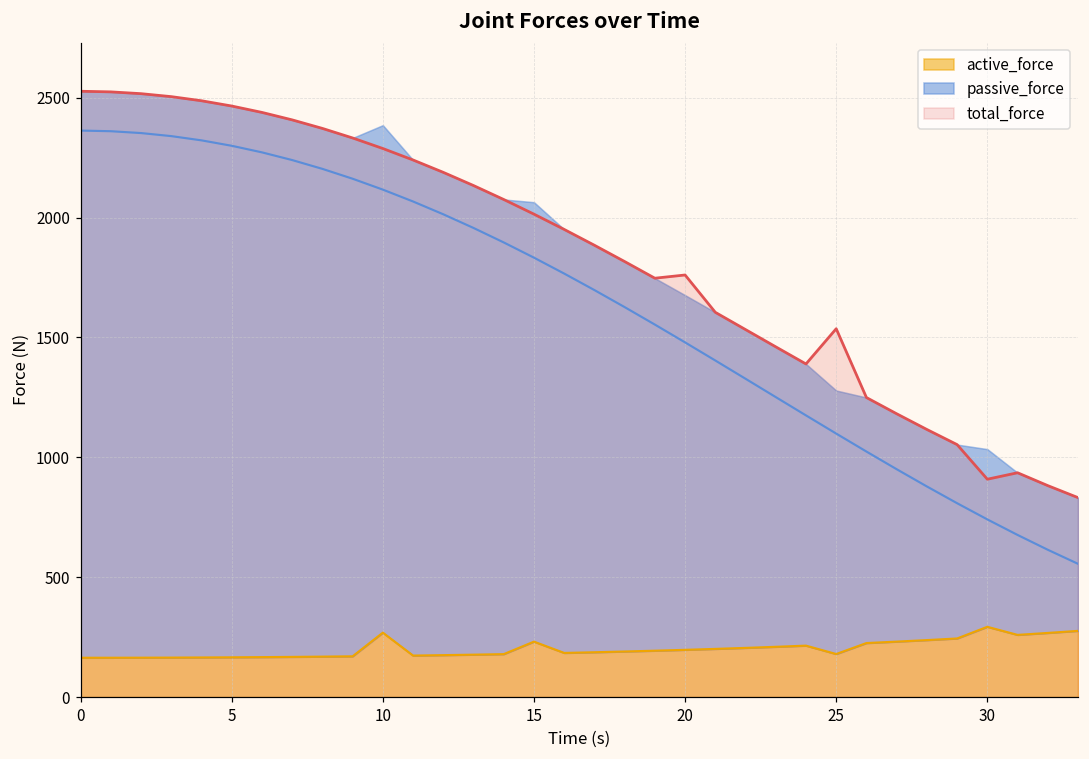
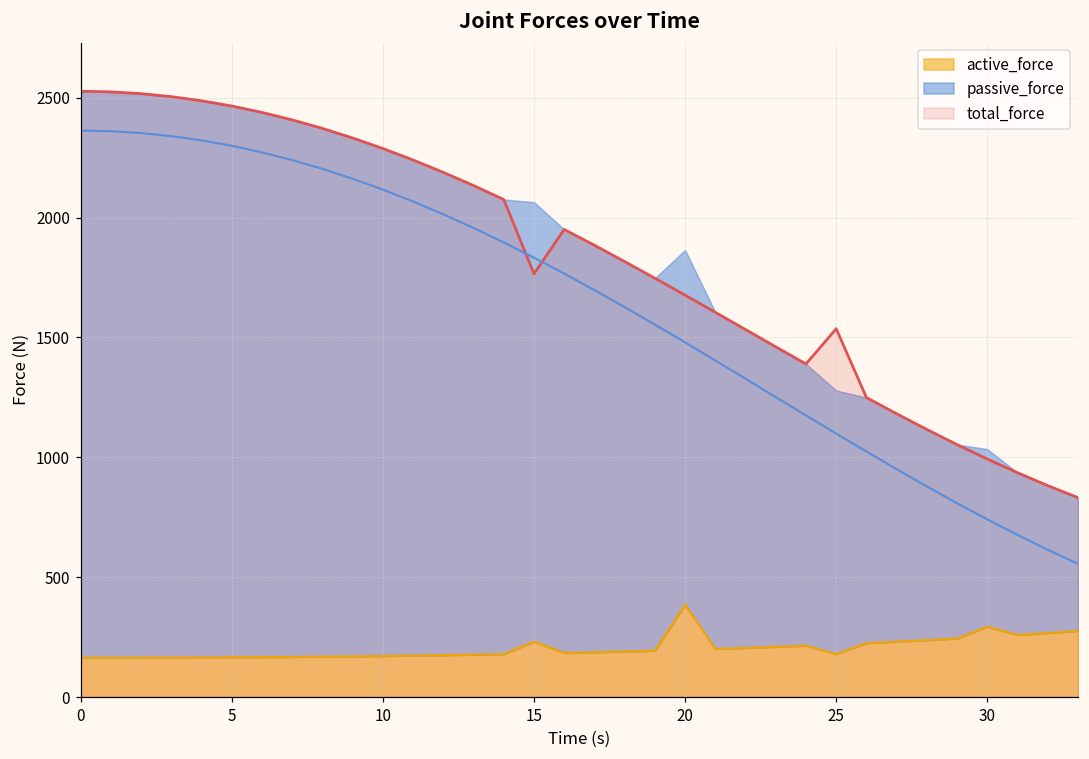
active_force, 10: 270 -> 170
total_force, 15: 2010 -> 1770
active_force, 20: 200 -> 390
total_force, 20: 1760 -> 1680
total_force, 30: 910 -> 990
